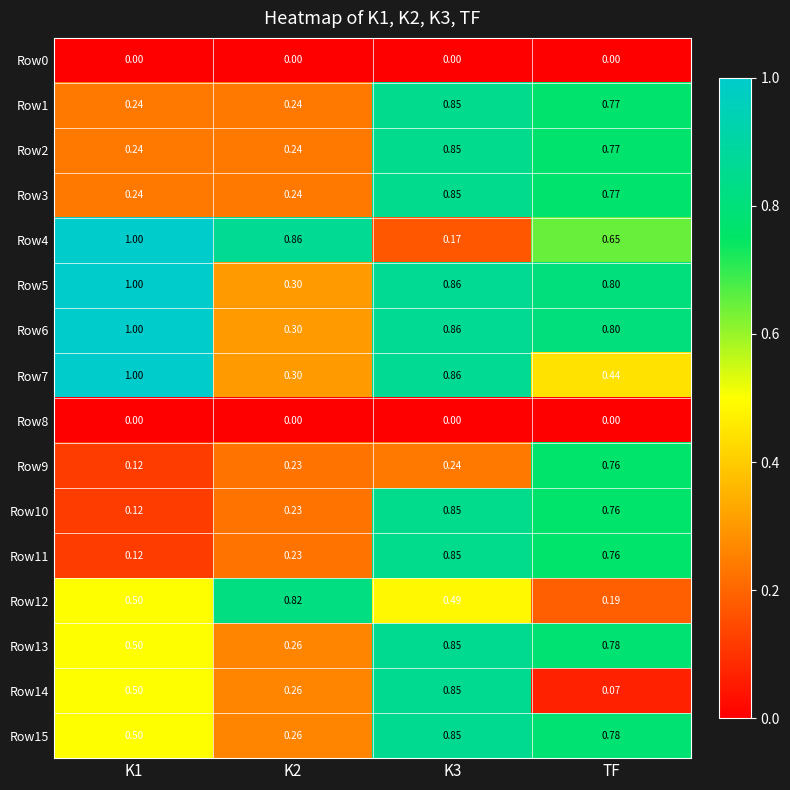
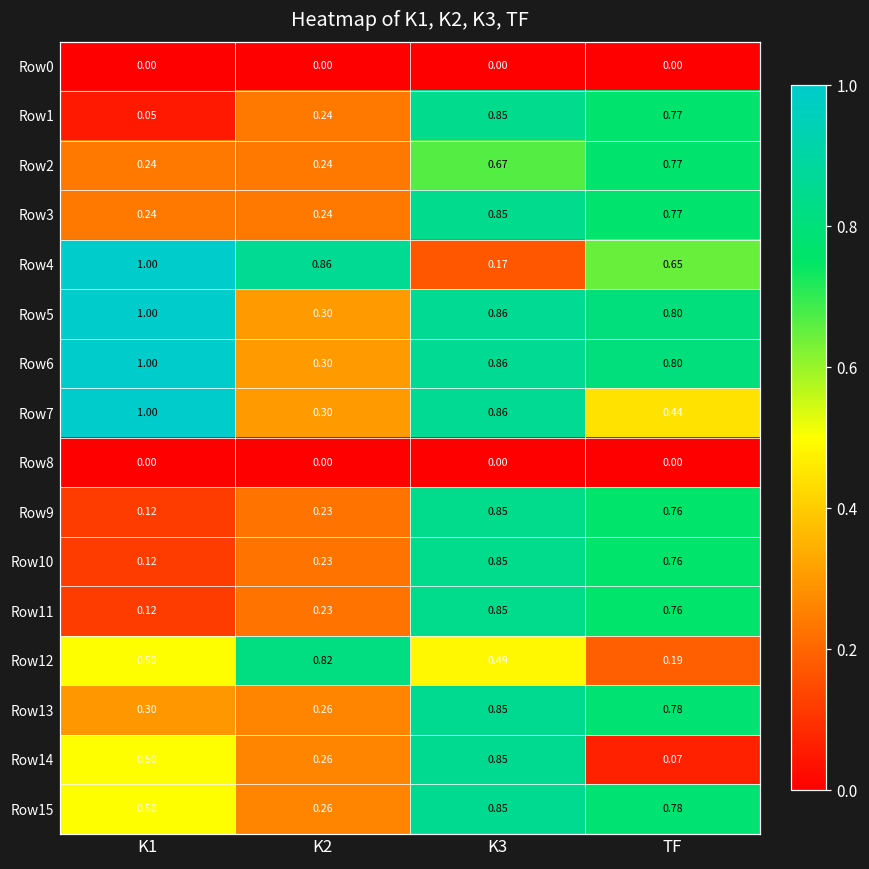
Row1, K1: 0.24 -> 0.05
Row2, K3: 0.85 -> 0.67
Row9, K3: 0.24 -> 0.85
Row13, K1: 0.50 -> 0.30
